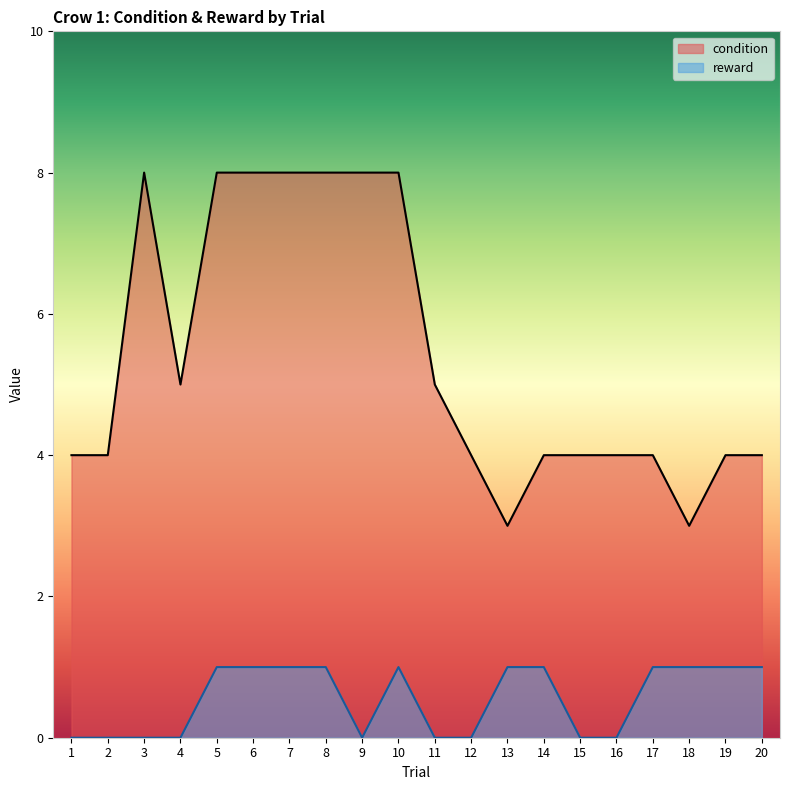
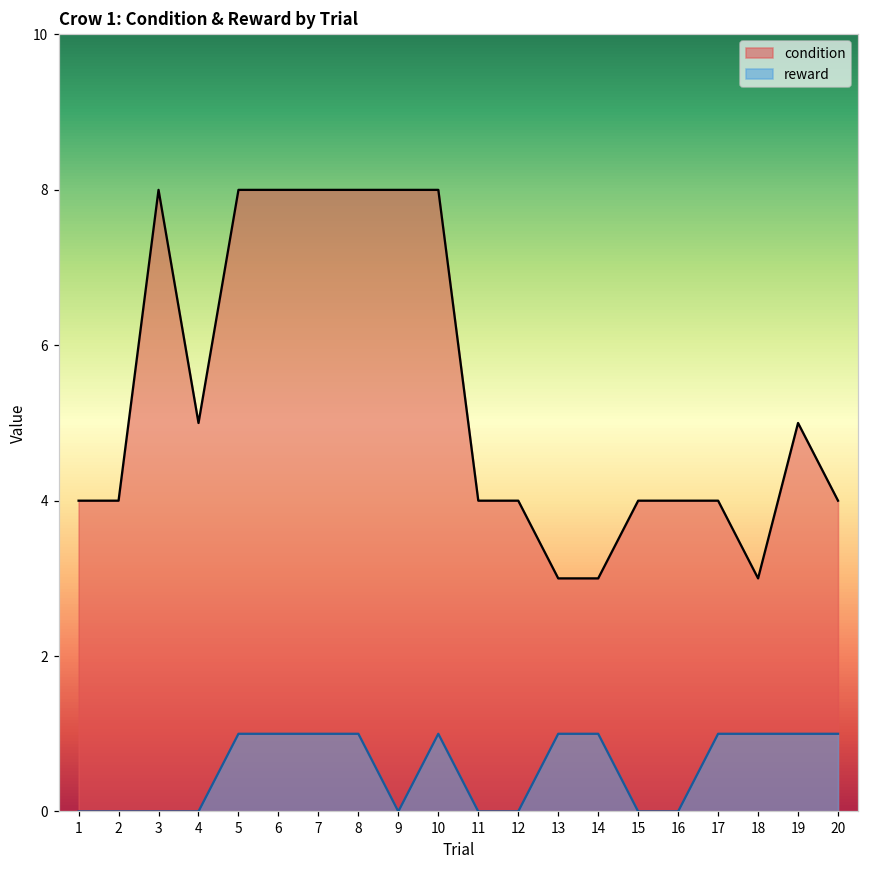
condition, 11: 5 -> 4
condition, 14: 4 -> 3
condition, 19: 4 -> 5
